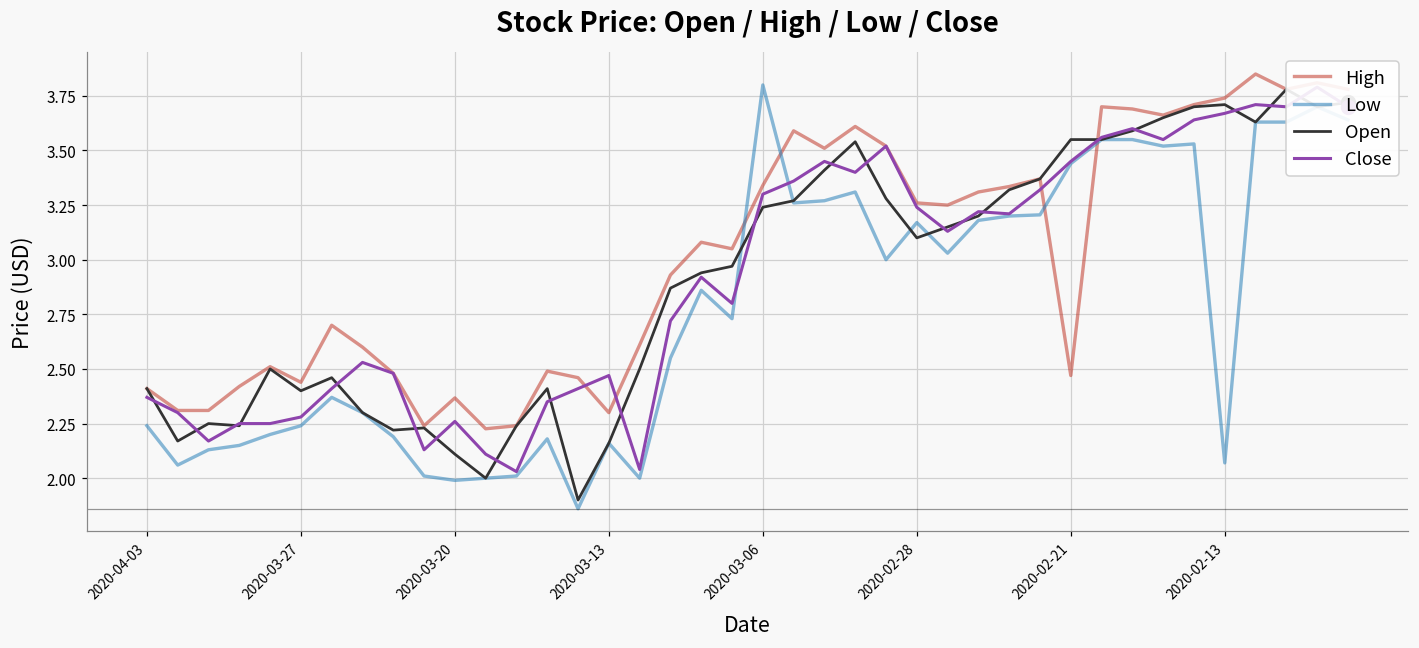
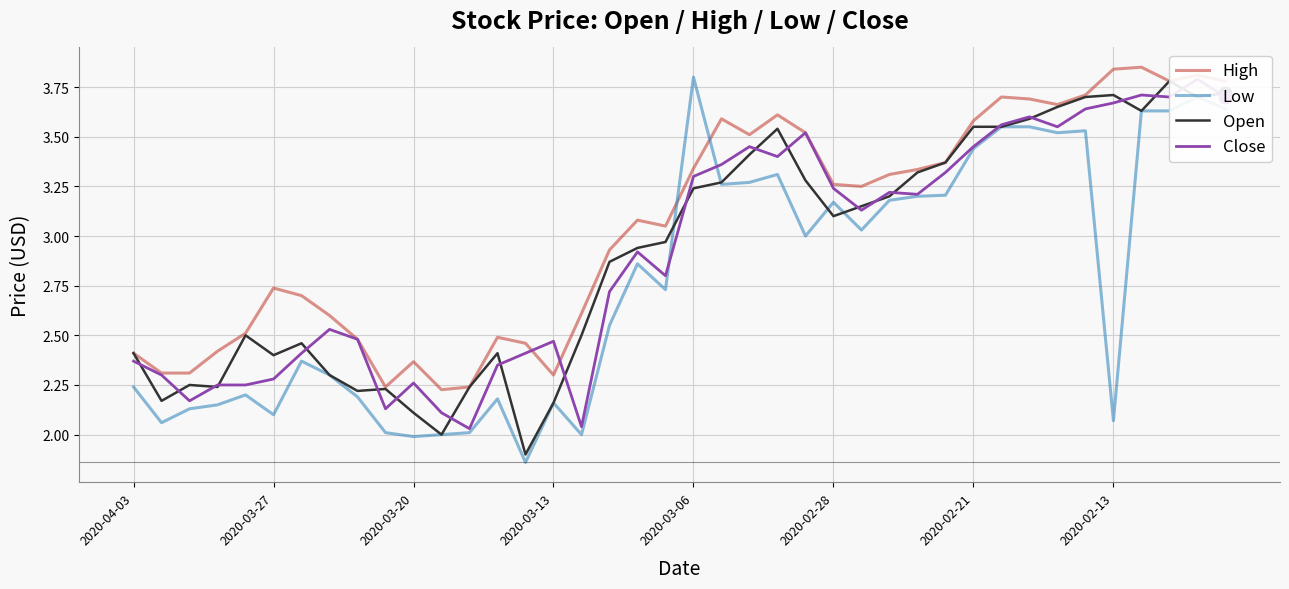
High, 2020-03-27: 2.44 -> 2.74
Low, 2020-03-27: 2.24 -> 2.10
High, 2020-02-21: 2.47 -> 3.58
High, 2020-02-13: 3.74 -> 3.84
